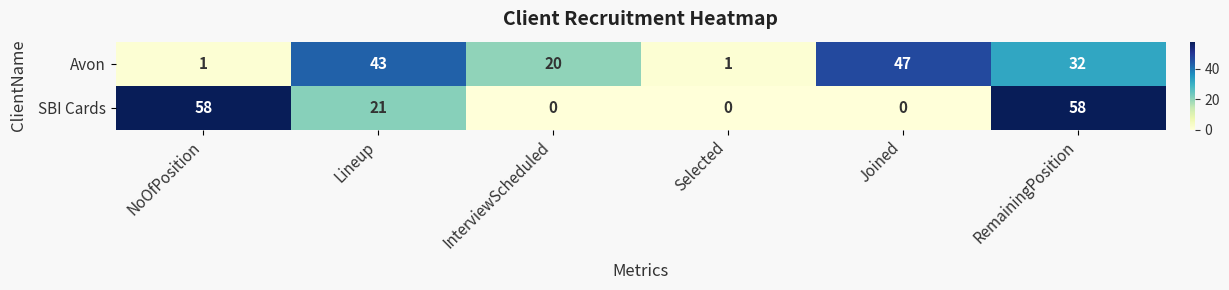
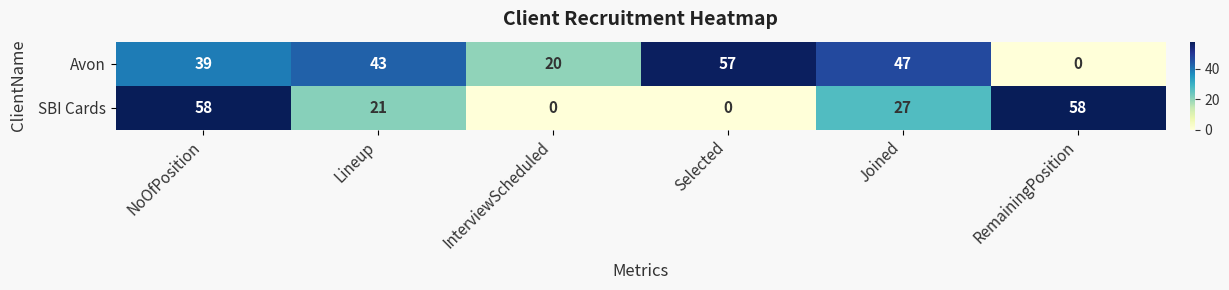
Avon, NoOfPosition: 1 -> 39
Avon, Selected: 1 -> 57
Avon, RemainingPosition: 32 -> 0
SBI Cards, Joined: 0 -> 27
